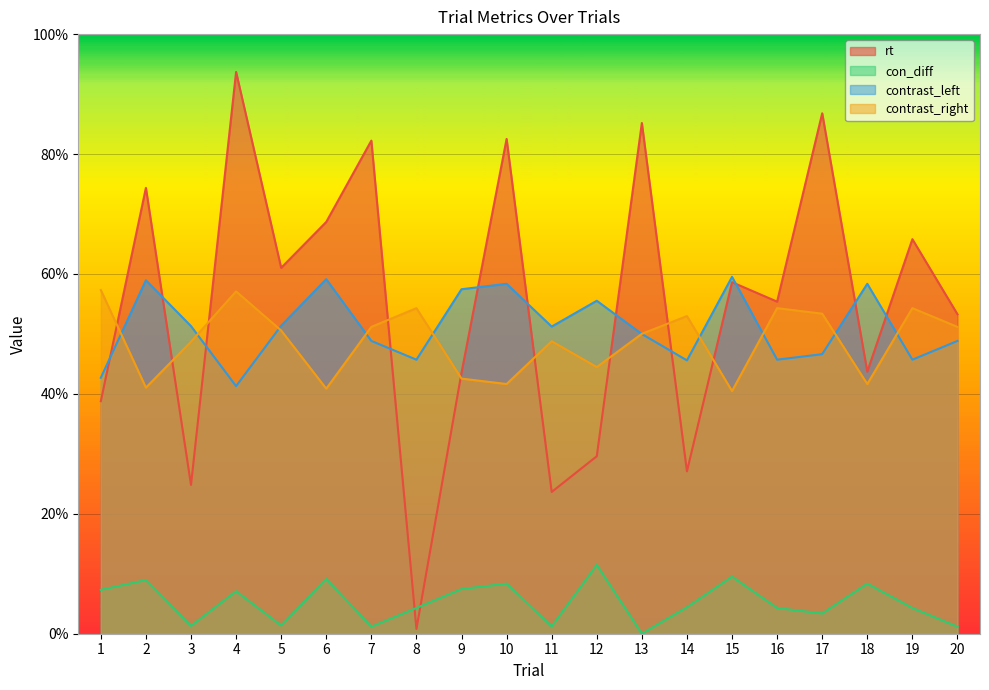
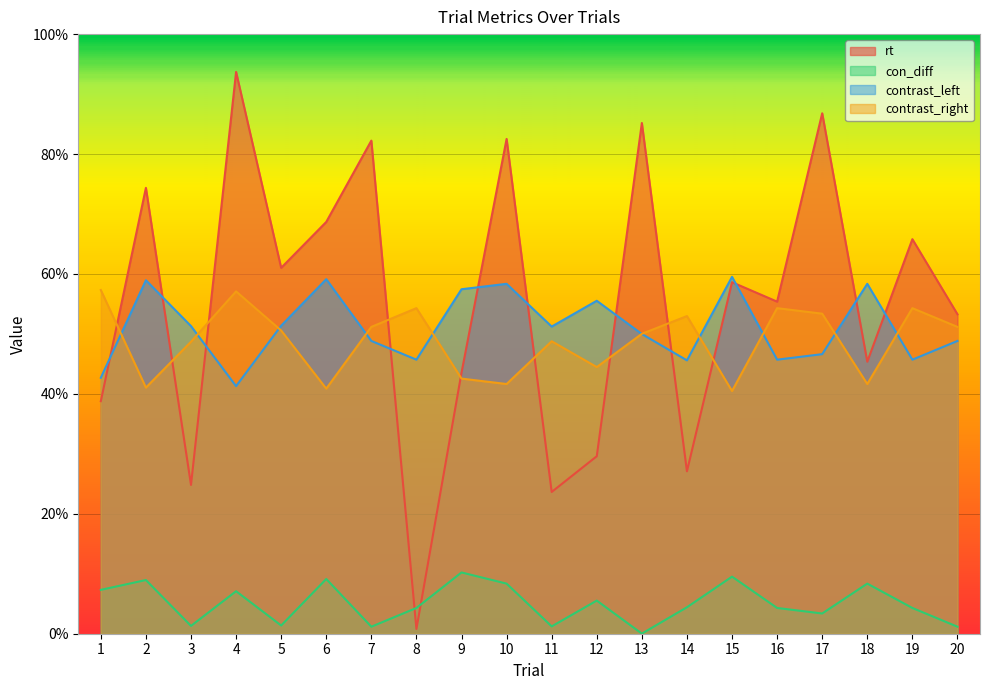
con_diff, 9: 7% -> 10%
con_diff, 12: 11% -> 6%
rt, 18: 44% -> 45%
